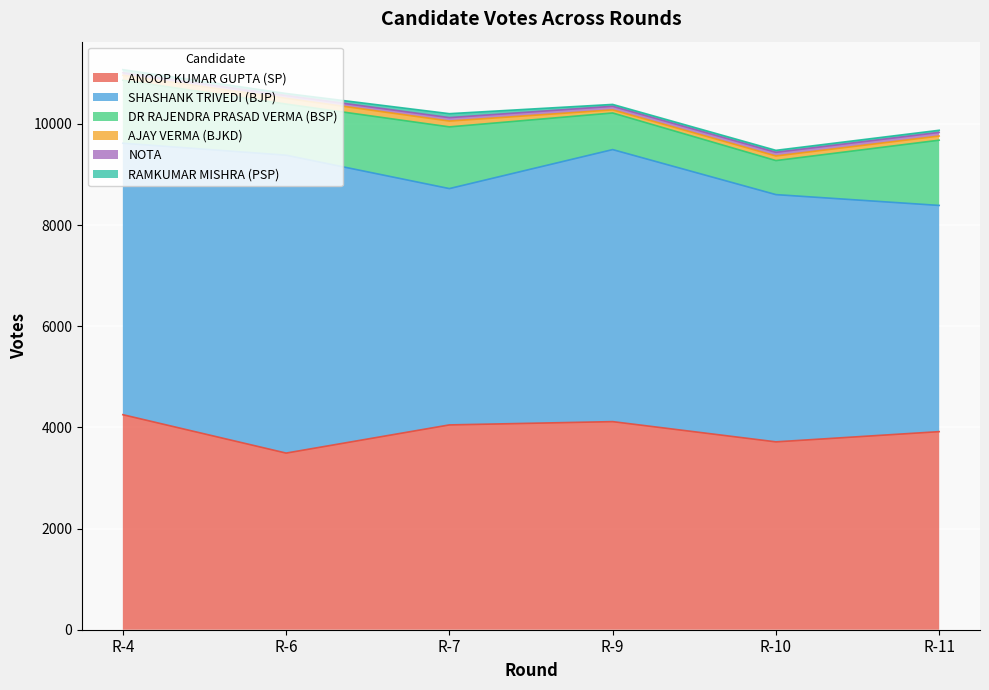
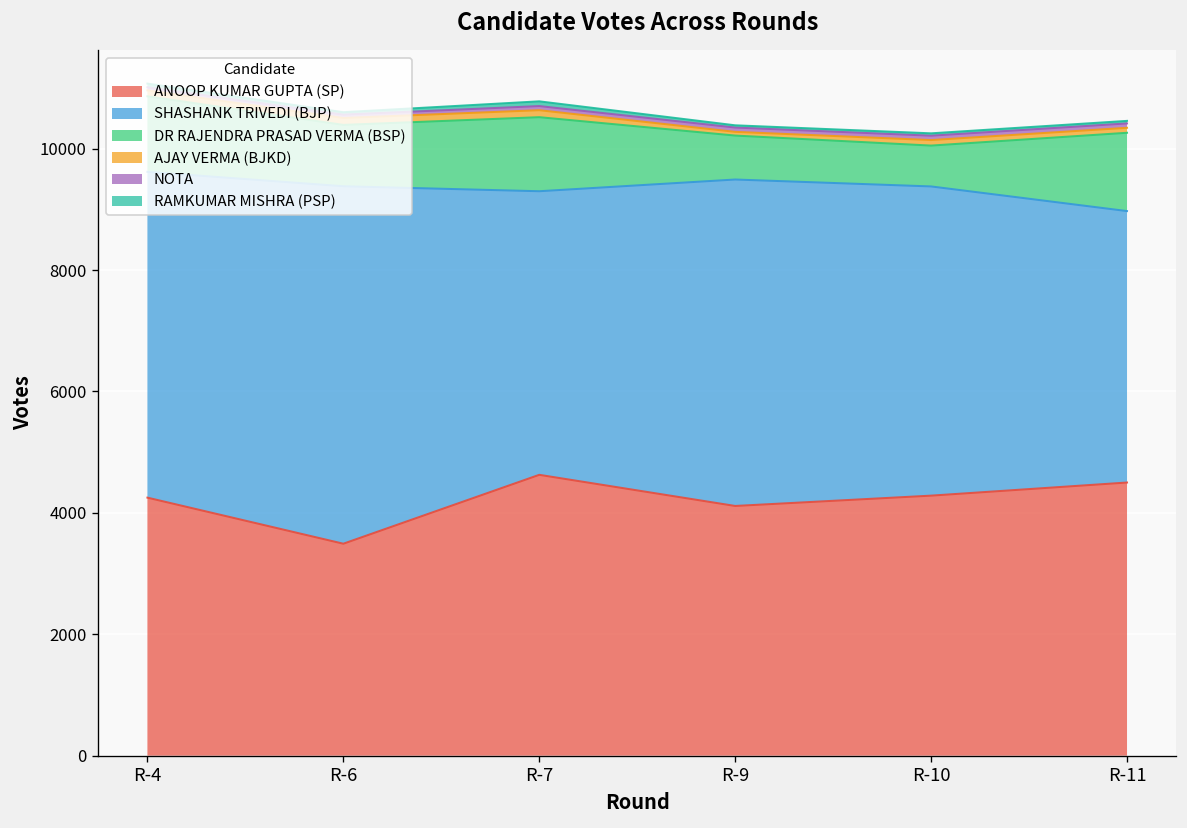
ANOOP KUMAR GUPTA (SP), R-7: 4000 -> 4600
ANOOP KUMAR GUPTA (SP), R-10: 3700 -> 4300
SHASHANK TRIVEDI (BJP), R-10: 4900 -> 5100
ANOOP KUMAR GUPTA (SP), R-11: 3900 -> 4500
